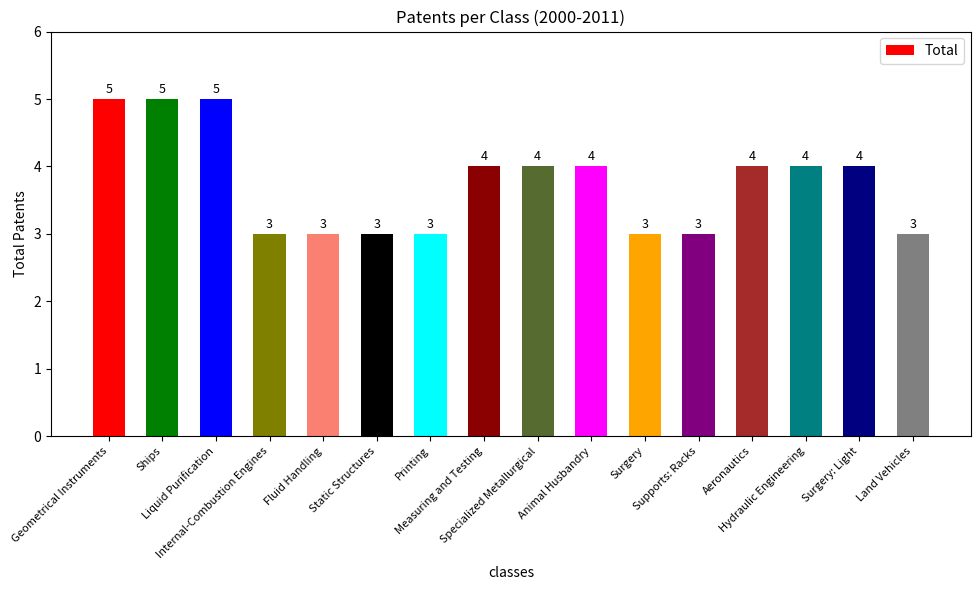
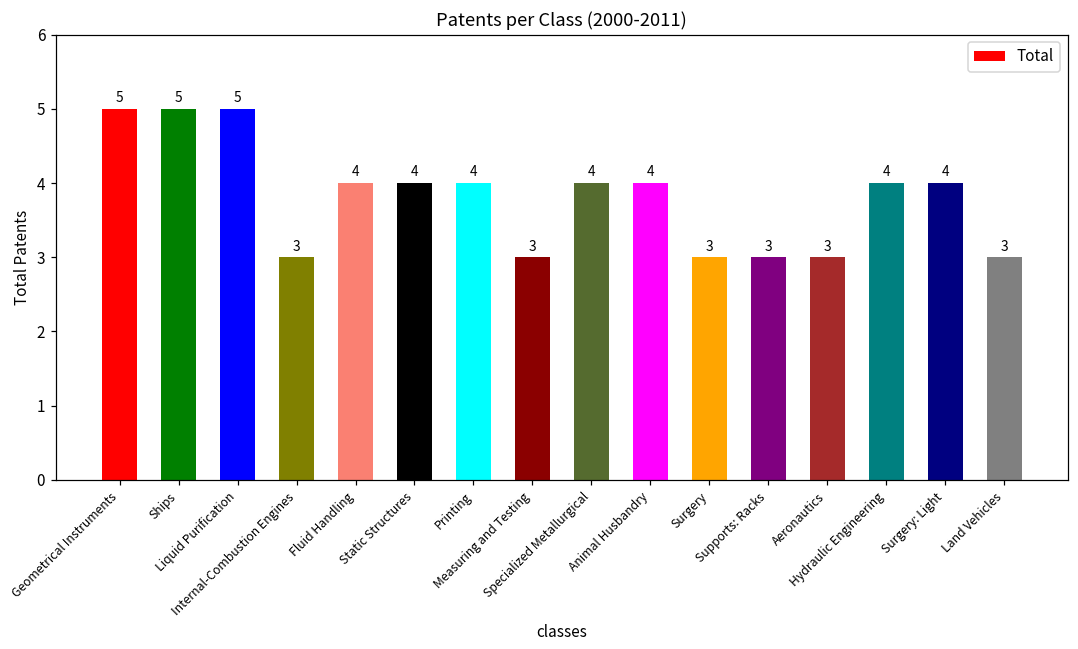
Fluid Handling: 3 -> 4
Static Structures: 3 -> 4
Printing: 3 -> 4
Measuring and Testing: 4 -> 3
Aeronautics: 4 -> 3
